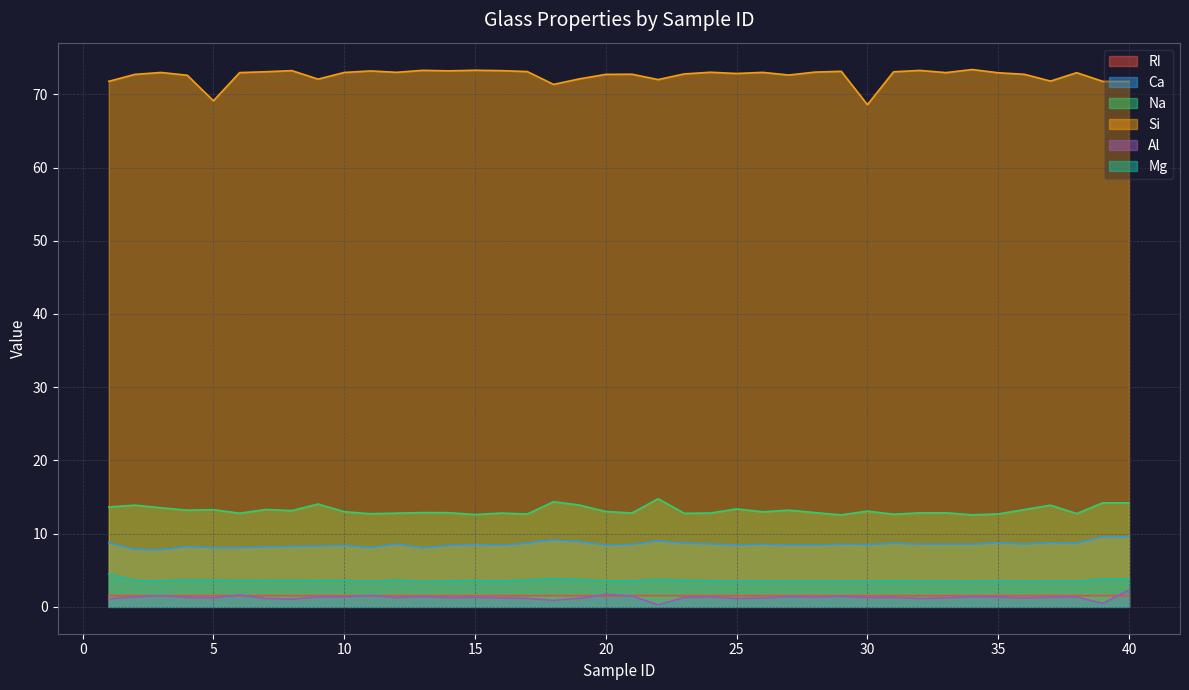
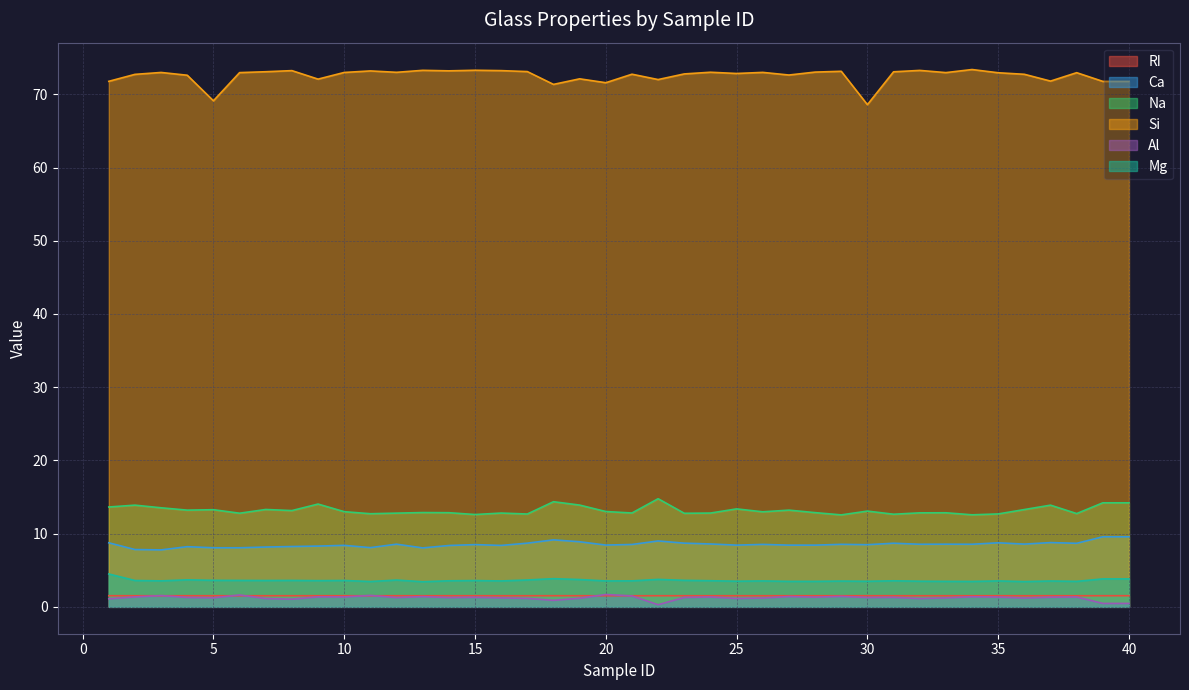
Si, 20: 73 -> 72
Al, 40: 2 -> 0
